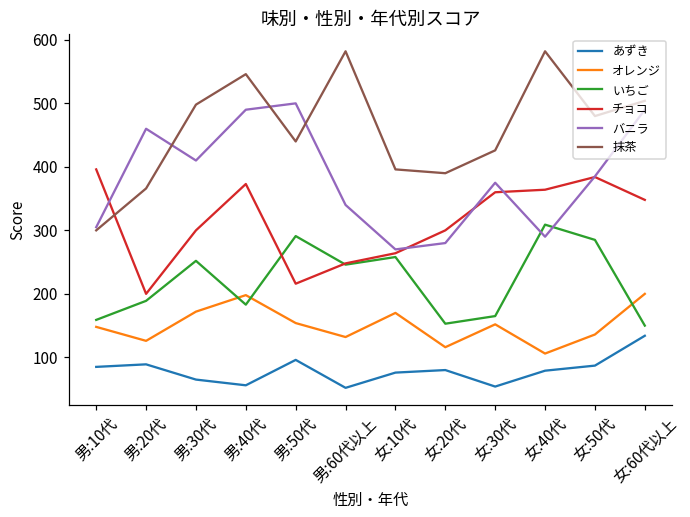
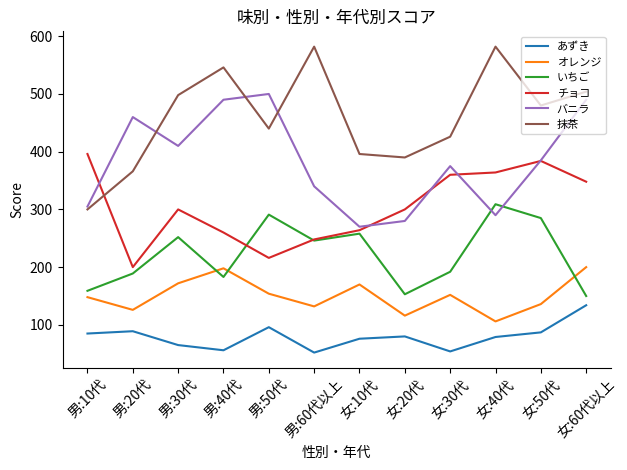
チョコ, 男:40代: 370 -> 260
いちご, 女:30代: 170 -> 190
